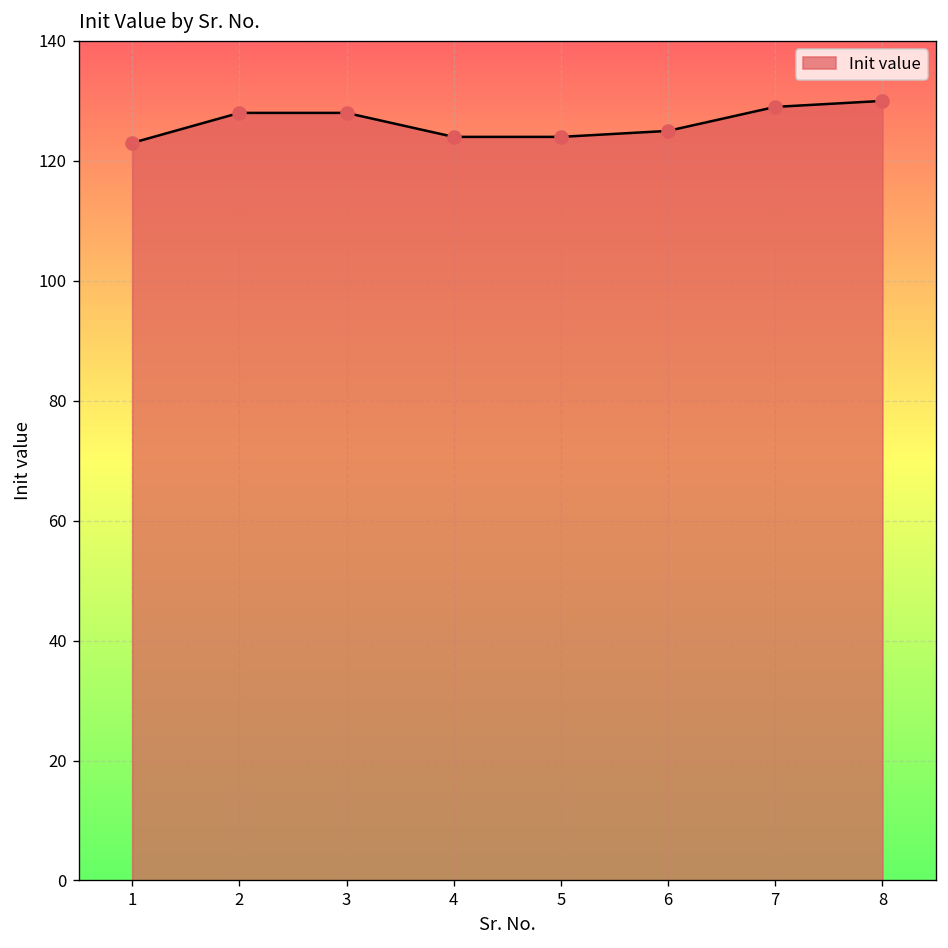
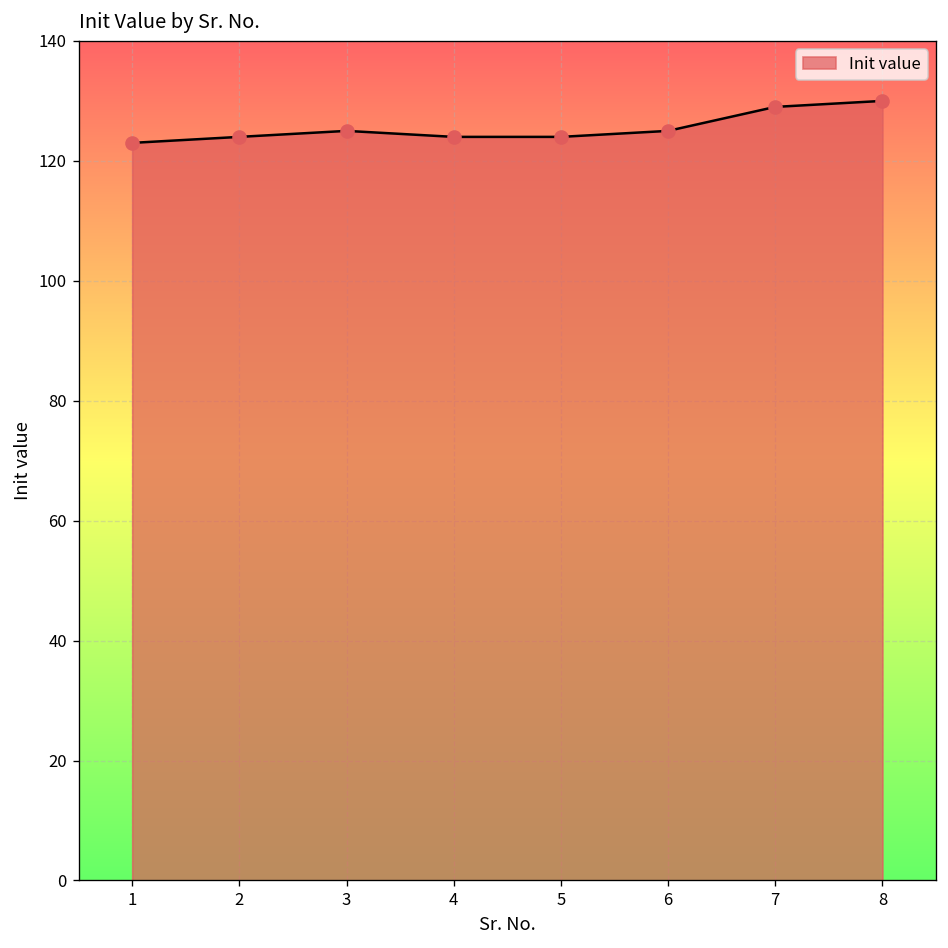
2: 128 -> 124
3: 128 -> 125
